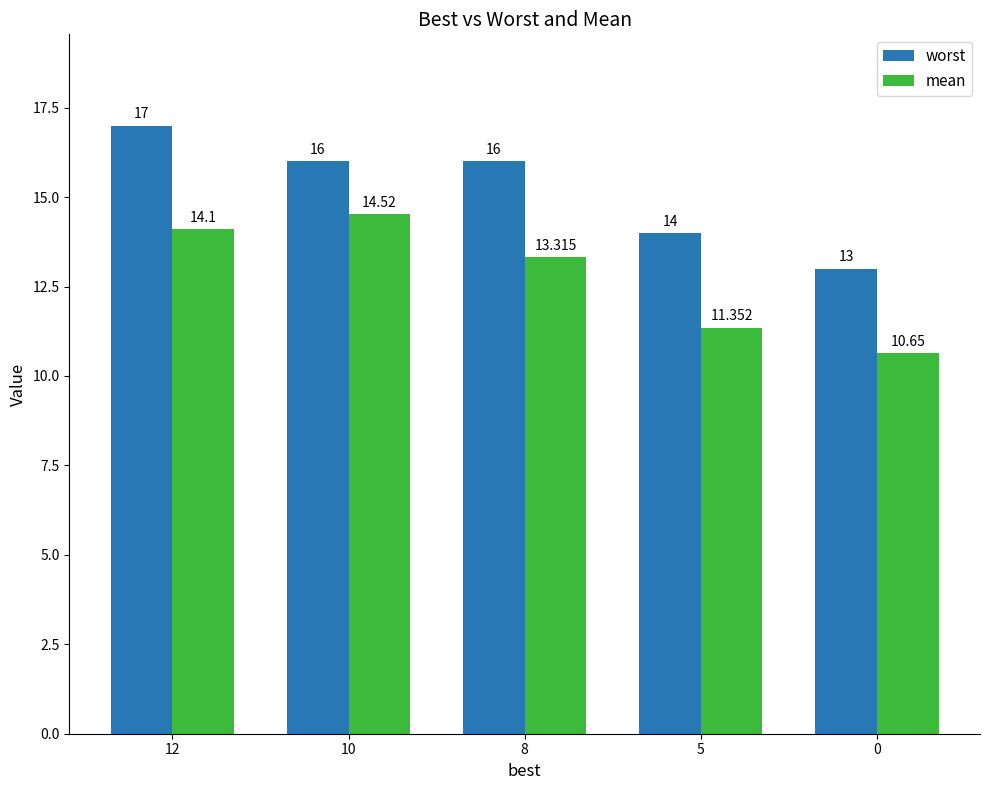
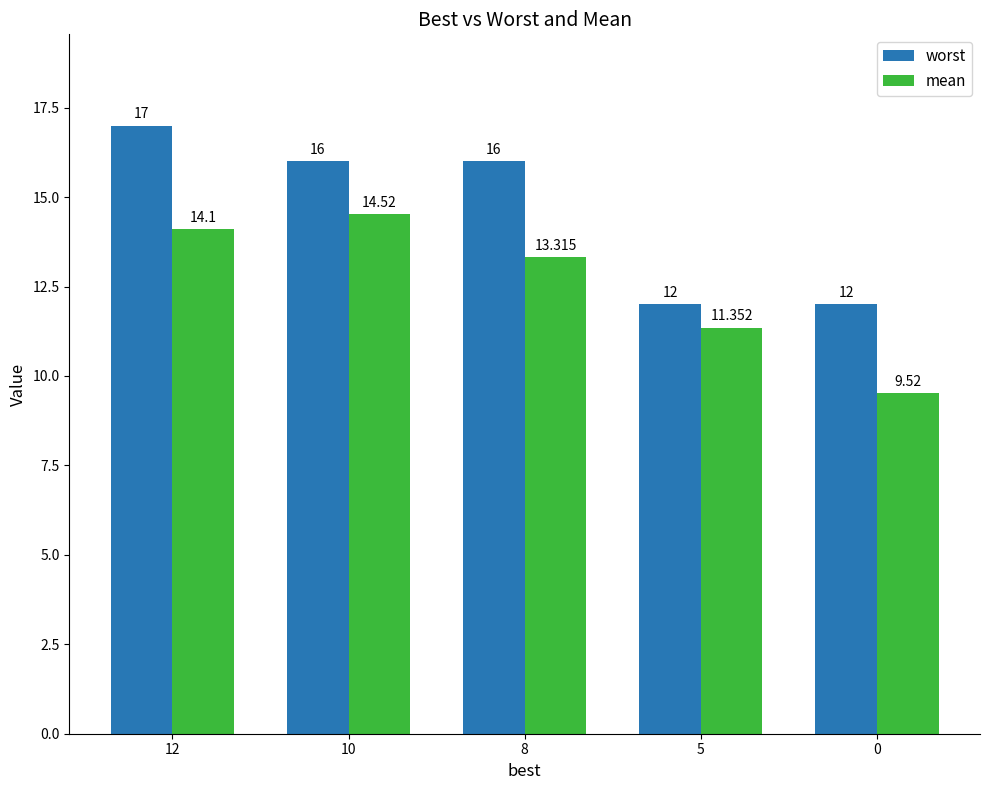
worst, 5: 14 -> 12
worst, 0: 13 -> 12
mean, 0: 10.65 -> 9.52
